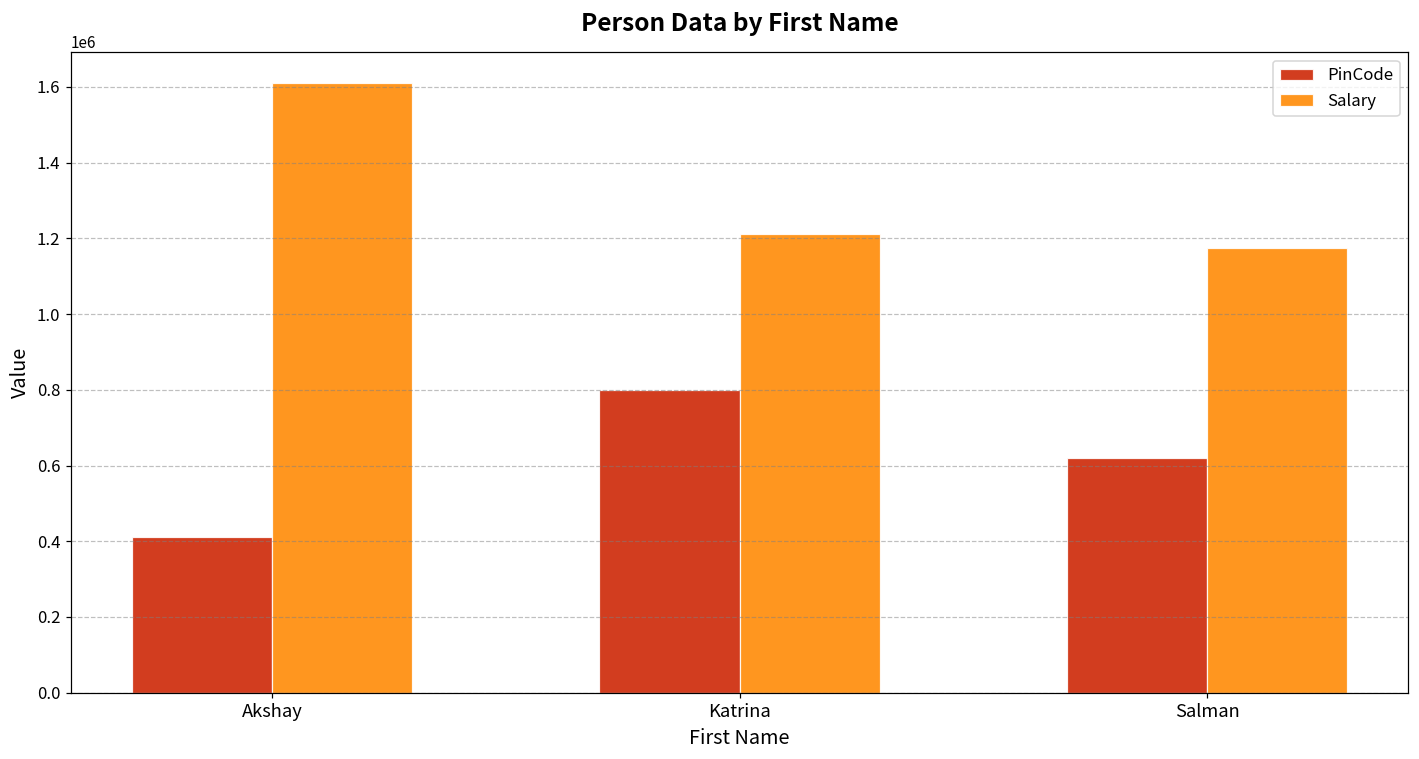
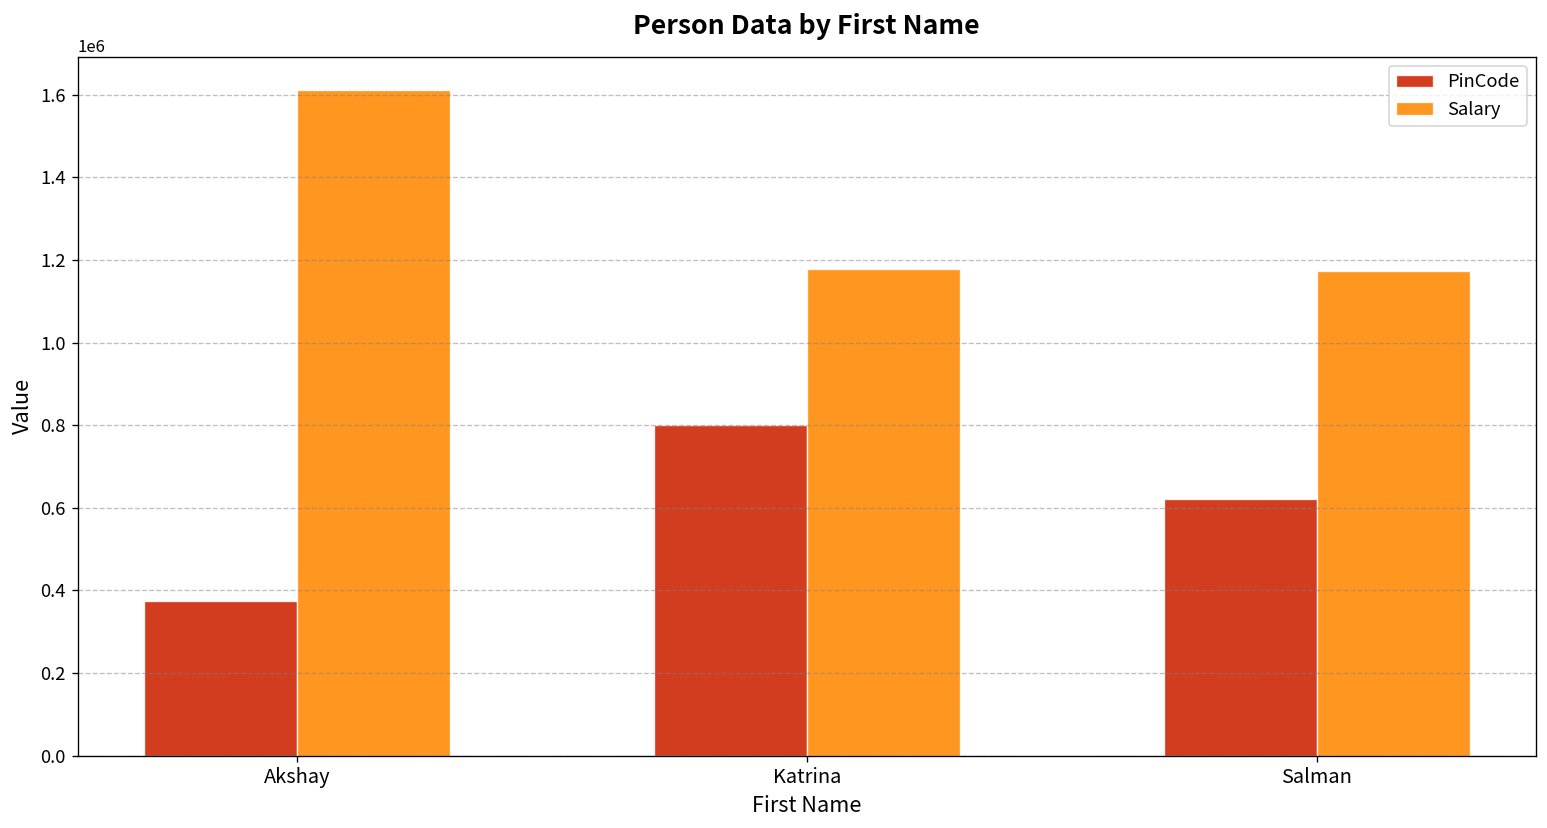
PinCode, Akshay: 410000 -> 370000
Salary, Katrina: 1210000 -> 1180000
